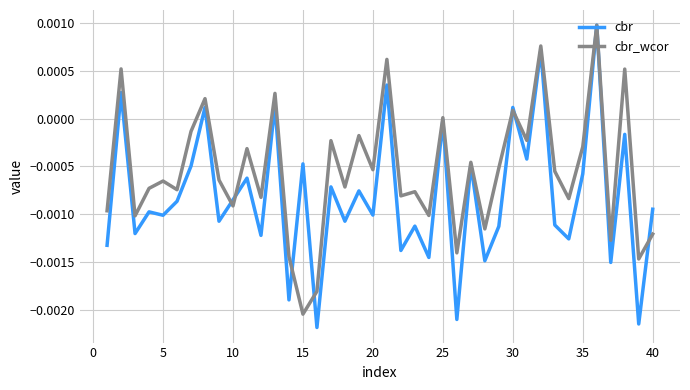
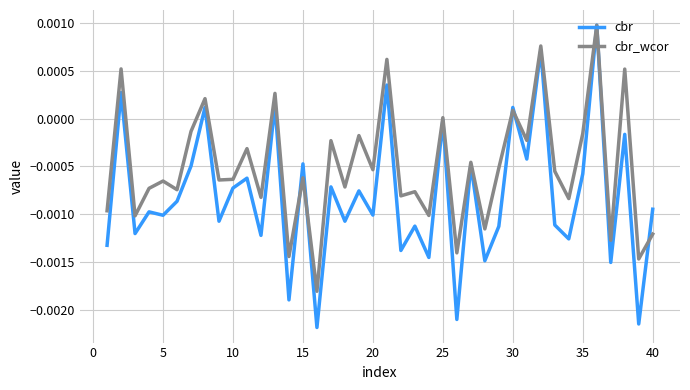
cbr, 10: -0.0008 -> -0.0007
cbr_wcor, 10: -0.0009 -> -0.0006
cbr_wcor, 15: -0.0020 -> -0.0006
cbr_wcor, 35: -0.0003 -> -0.0002
